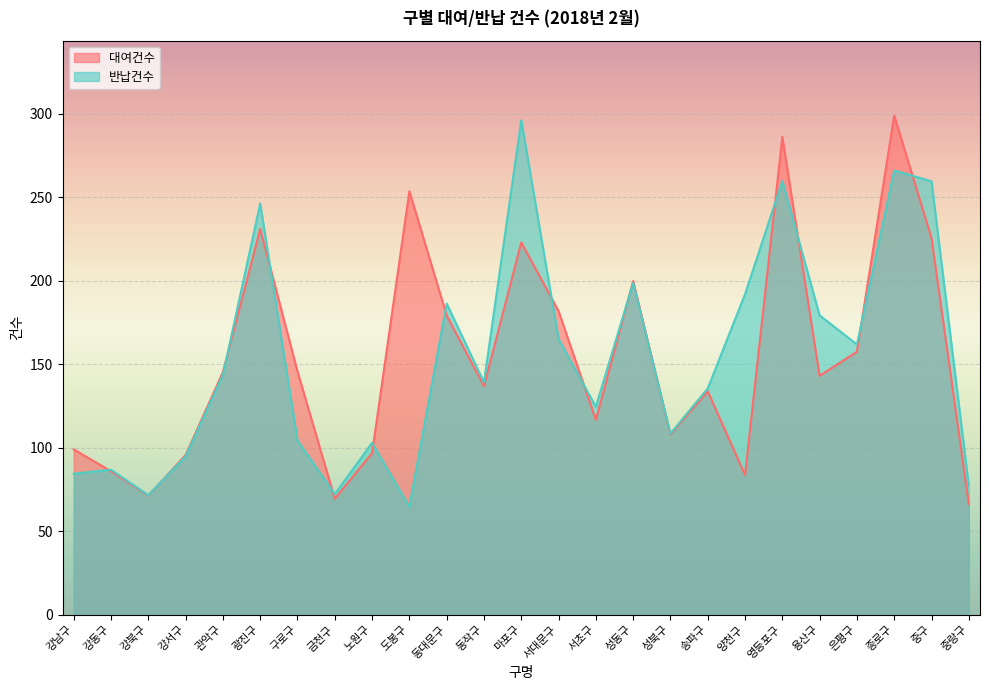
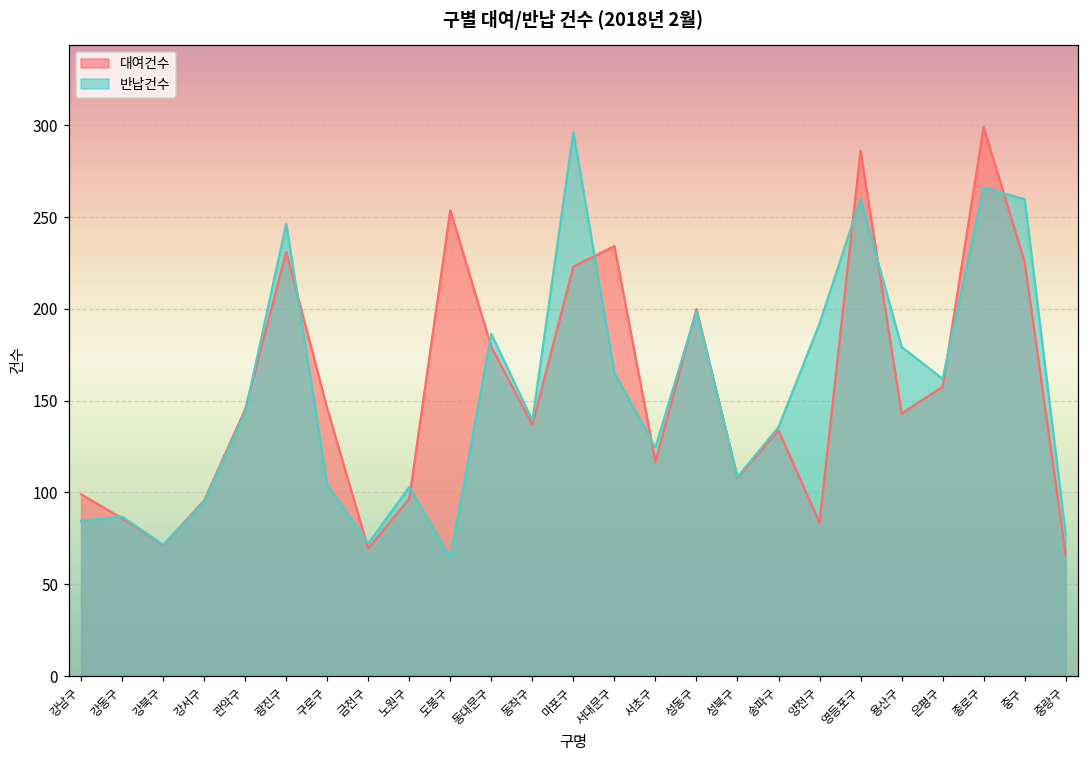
대여건수, 서대문구: 182 -> 234
